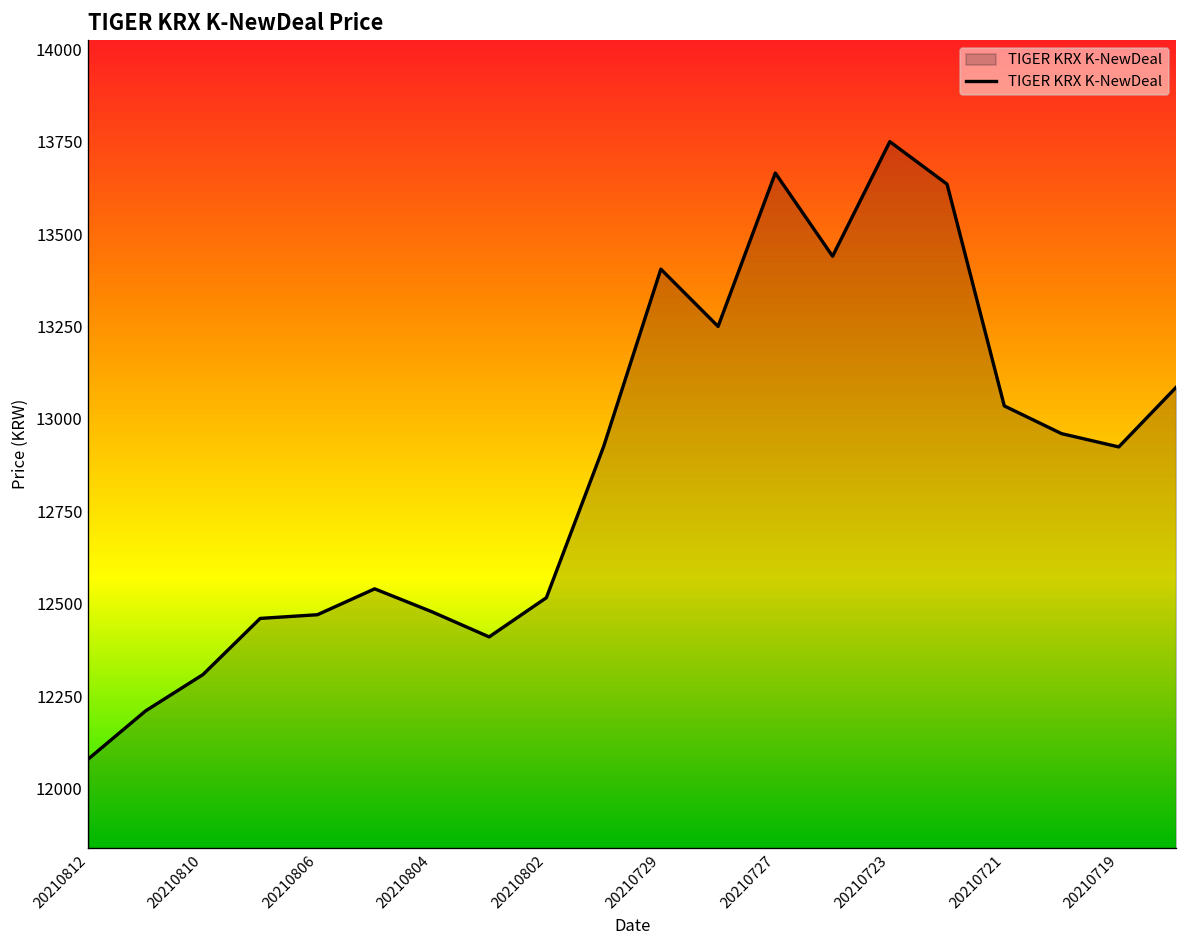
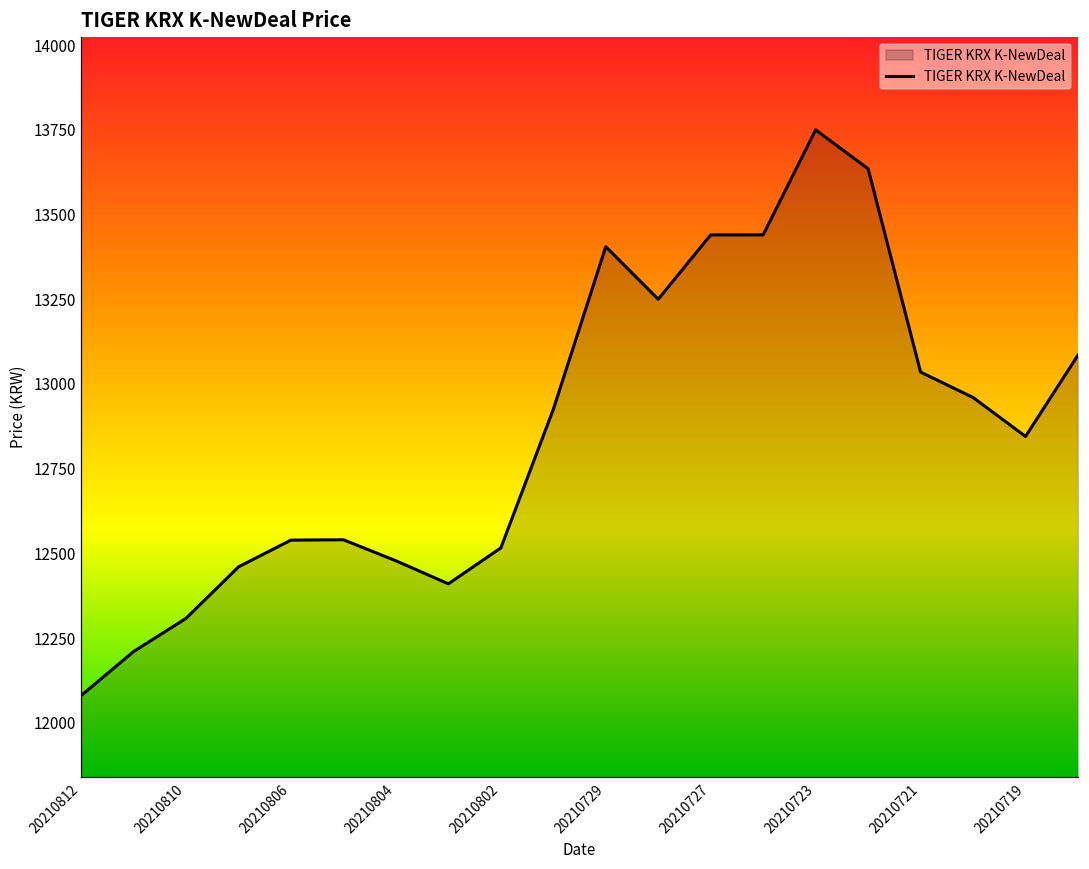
20210806: 12470 -> 12540
20210727: 13670 -> 13440
20210719: 12920 -> 12850
